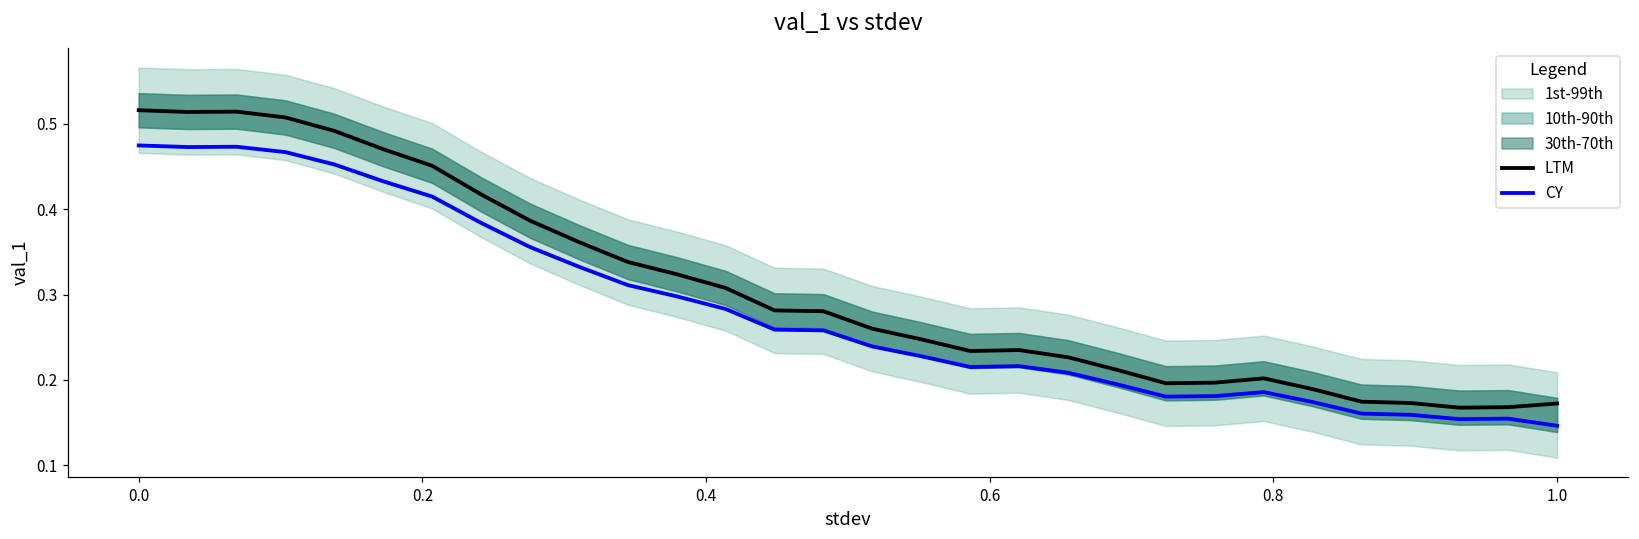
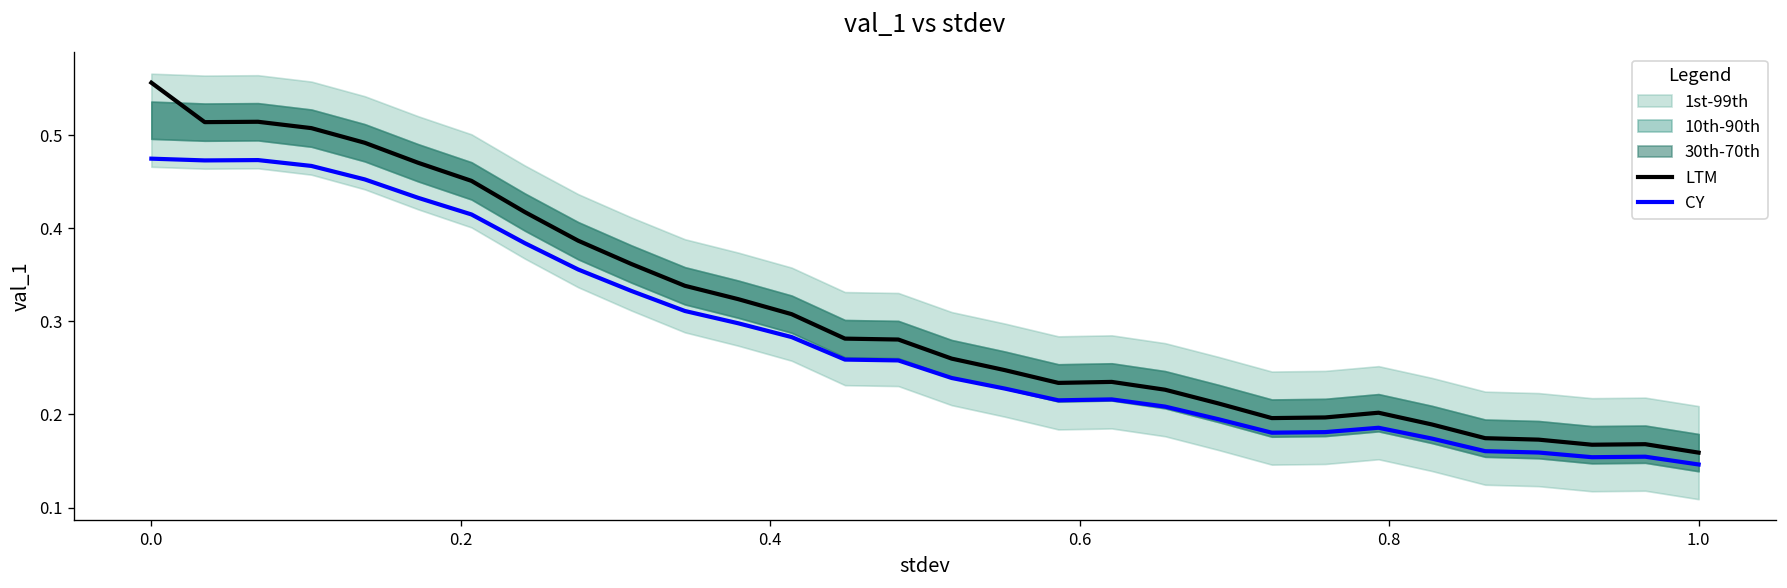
LTM, 0.0: 0.52 -> 0.56
LTM, 1.0: 0.17 -> 0.16
